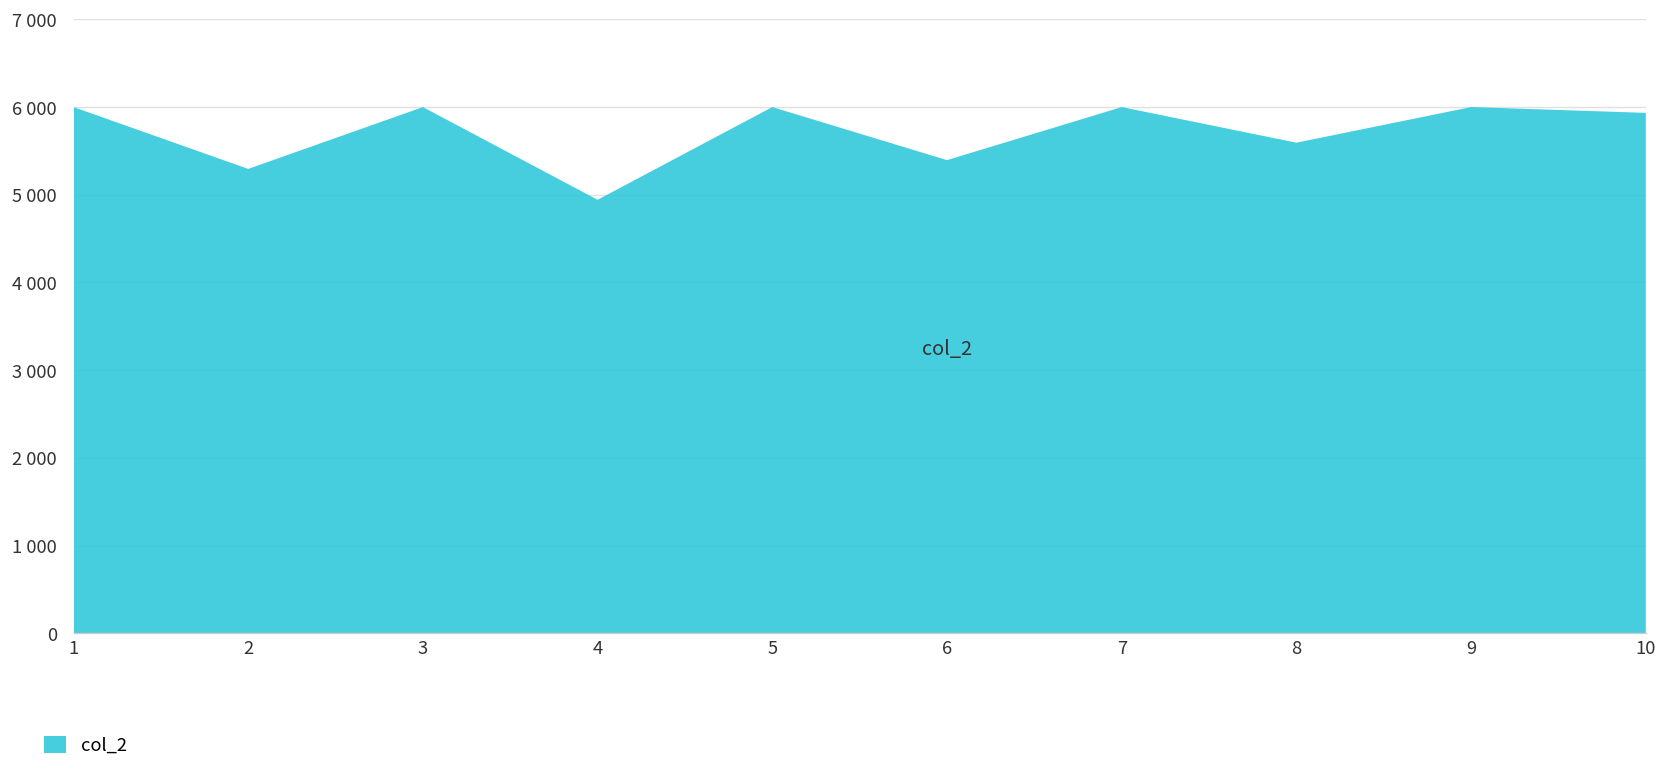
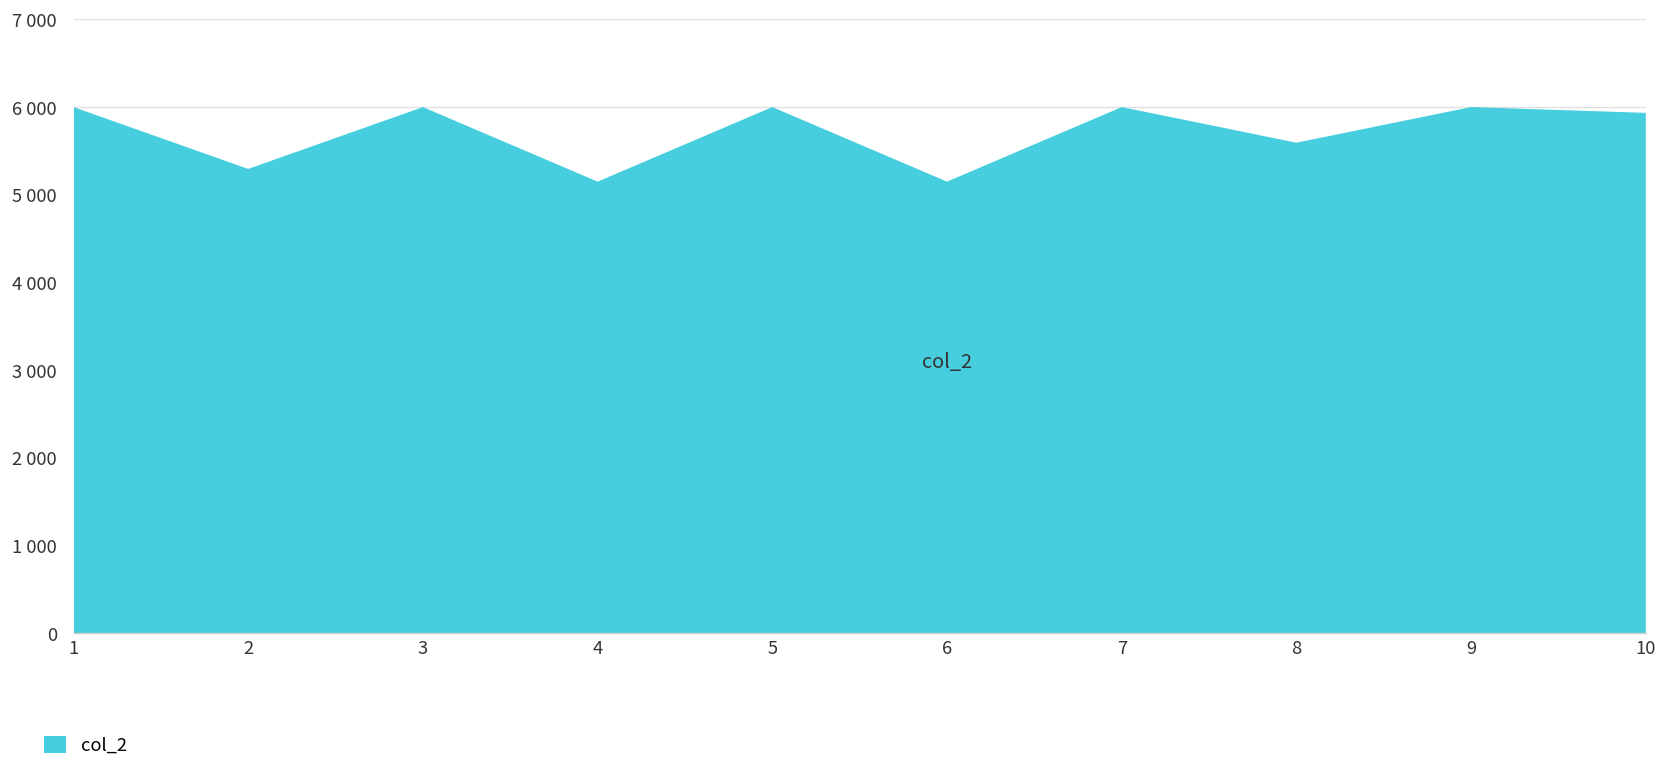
4: 4900 -> 5200
6: 5400 -> 5200
